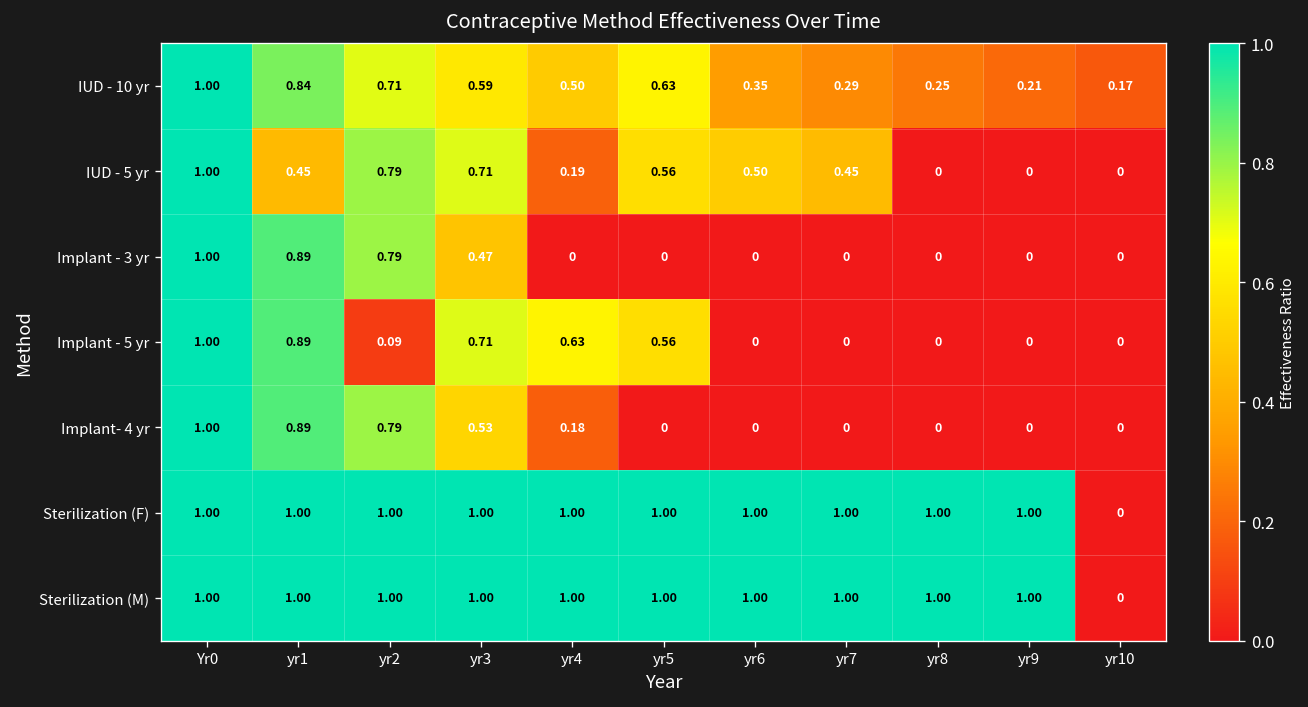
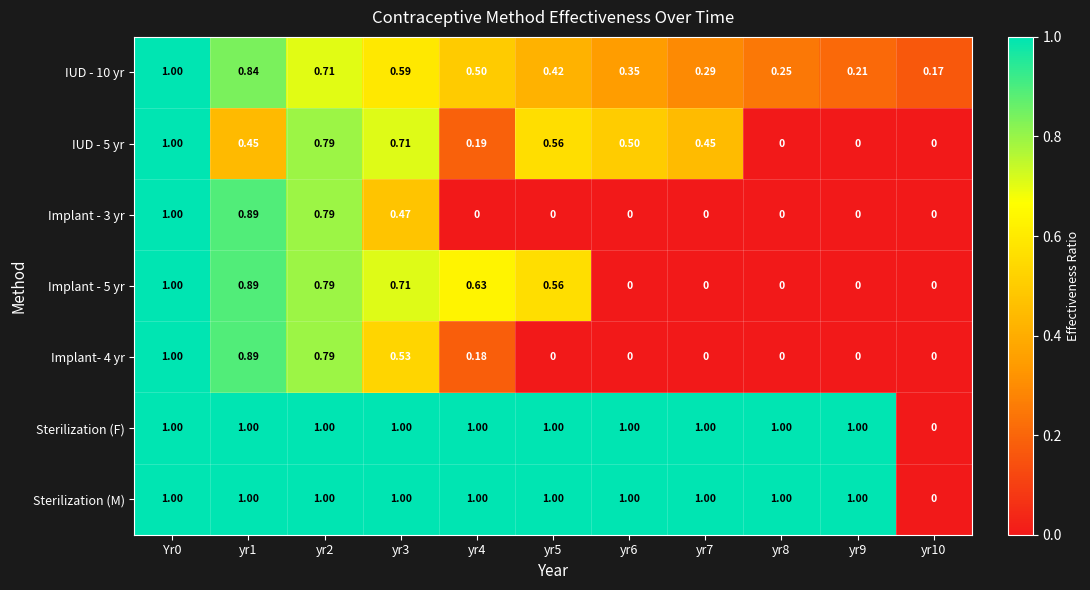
IUD - 10 yr, yr5: 0.63 -> 0.42
Implant - 5 yr, yr2: 0.09 -> 0.79
